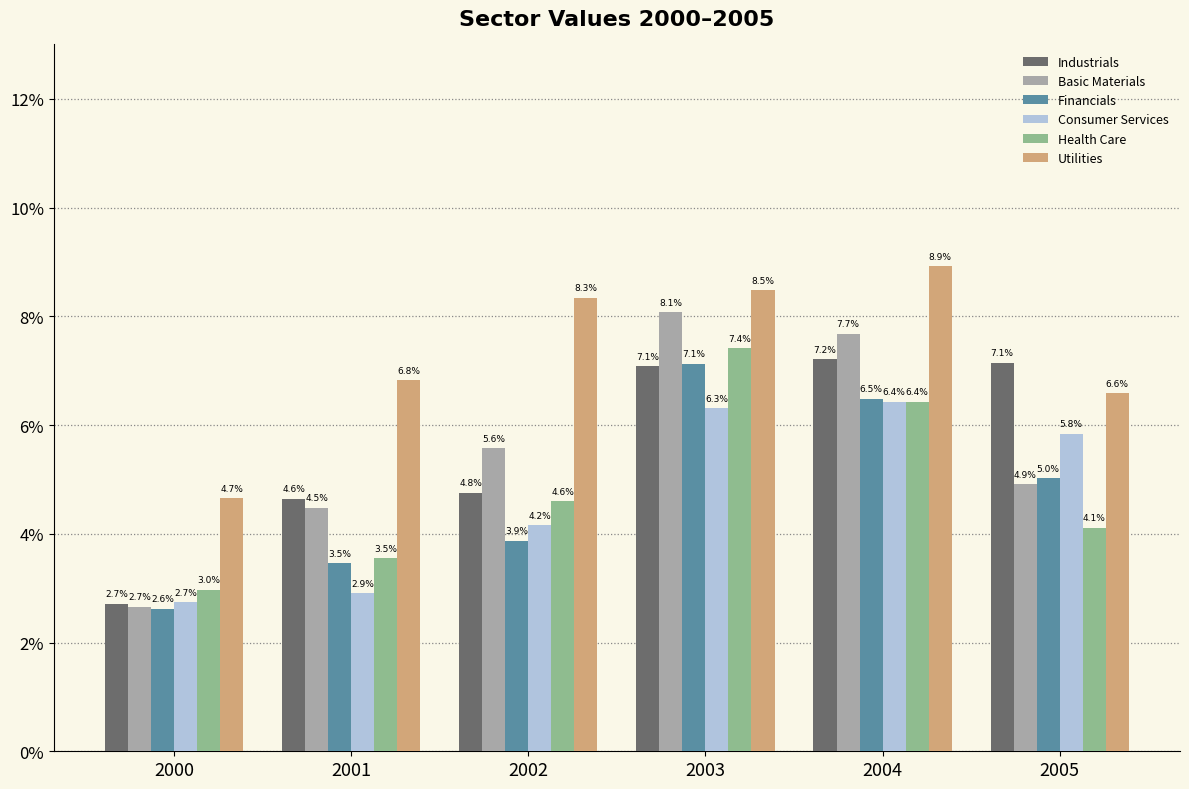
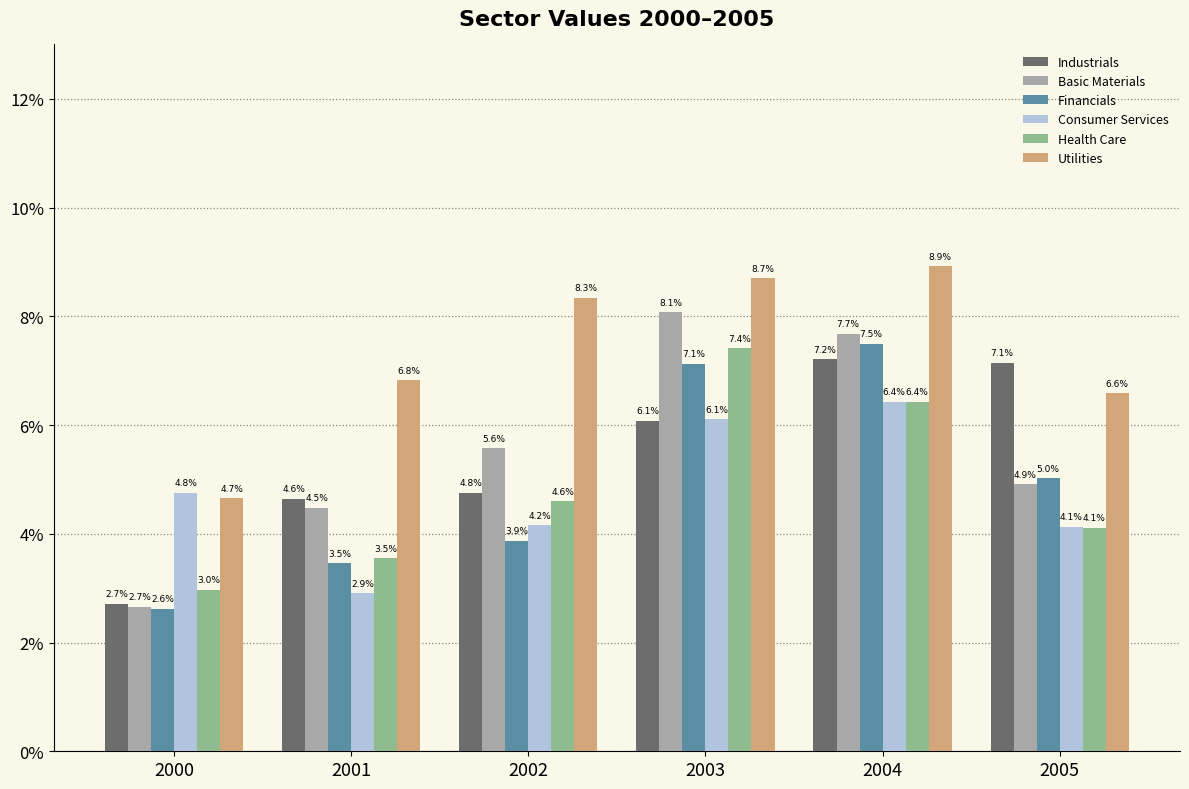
Consumer Services, 2000: 2.7% -> 4.8%
Industrials, 2003: 7.1% -> 6.1%
Consumer Services, 2003: 6.3% -> 6.1%
Utilities, 2003: 8.5% -> 8.7%
Financials, 2004: 6.5% -> 7.5%
Consumer Services, 2005: 5.8% -> 4.1%
